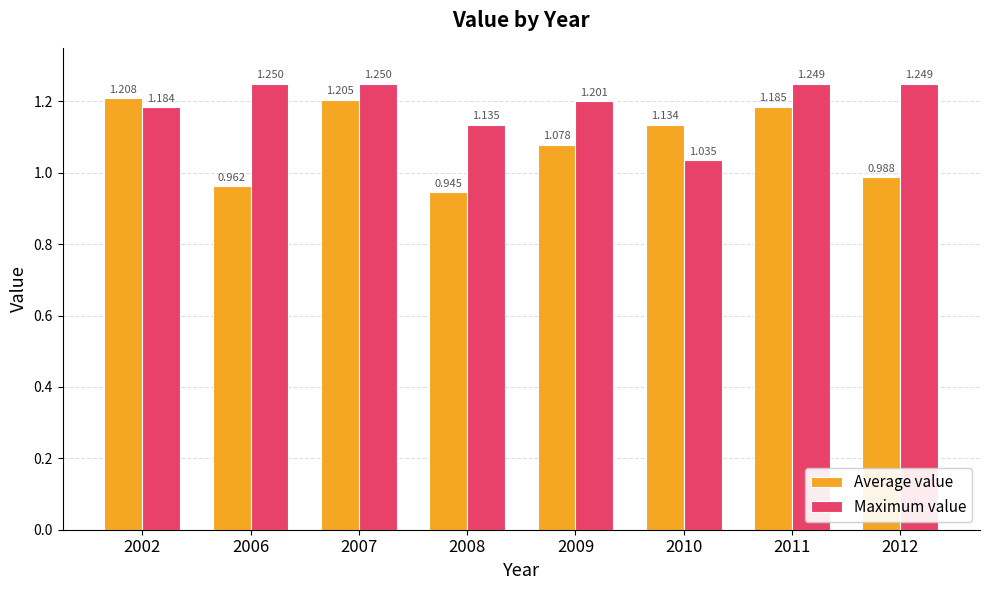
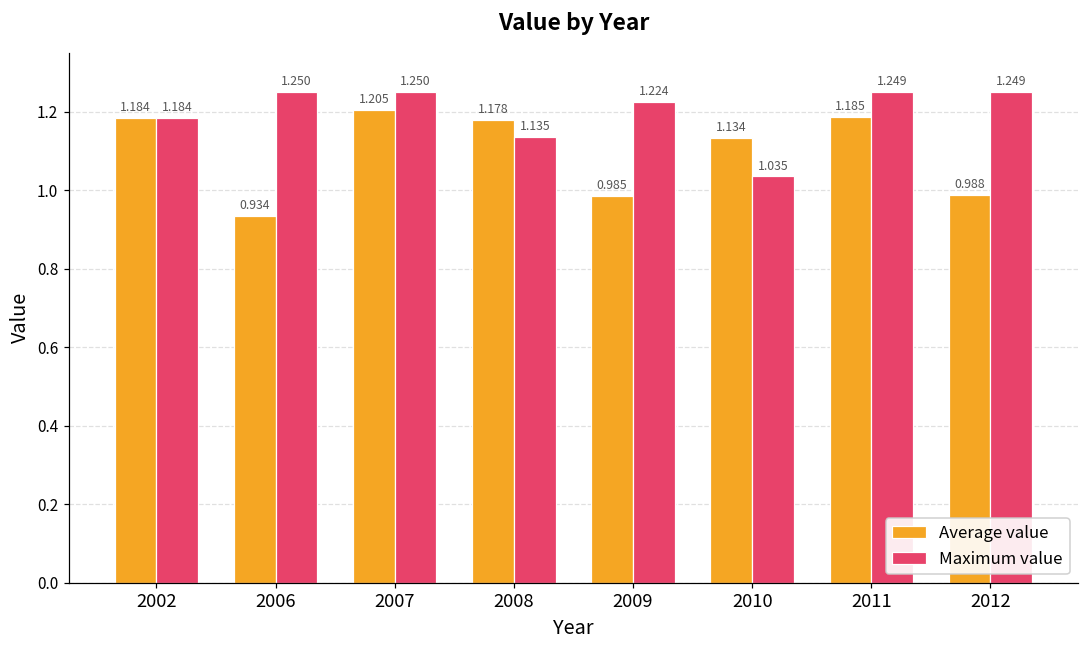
Average value, 2002: 1.208 -> 1.184
Average value, 2006: 0.962 -> 0.934
Average value, 2008: 0.945 -> 1.178
Average value, 2009: 1.078 -> 0.985
Maximum value, 2009: 1.201 -> 1.224
